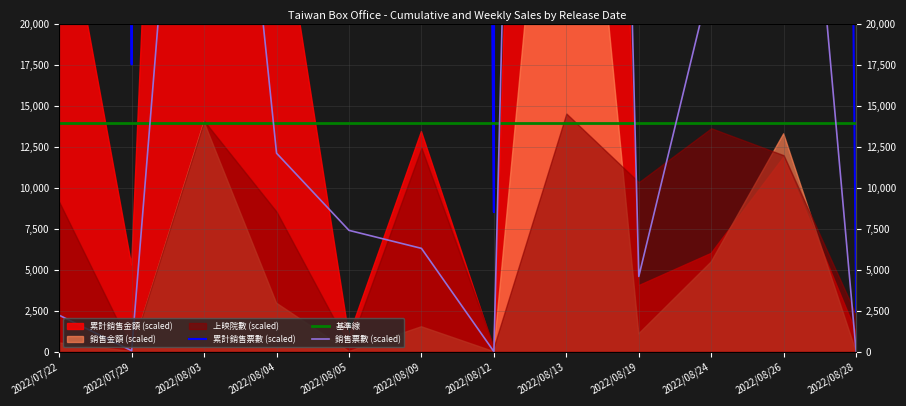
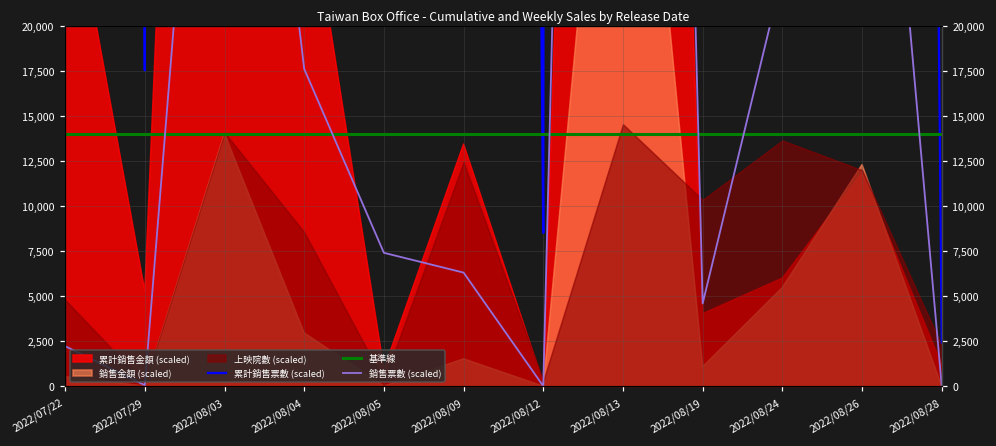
上映院數 (scaled), 2022/07/22: 9,200 -> 4,800
銷售票數 (scaled), 2022/08/04: 12,100 -> 17,600
銷售金額 (scaled), 2022/08/26: 13,300 -> 12,300
